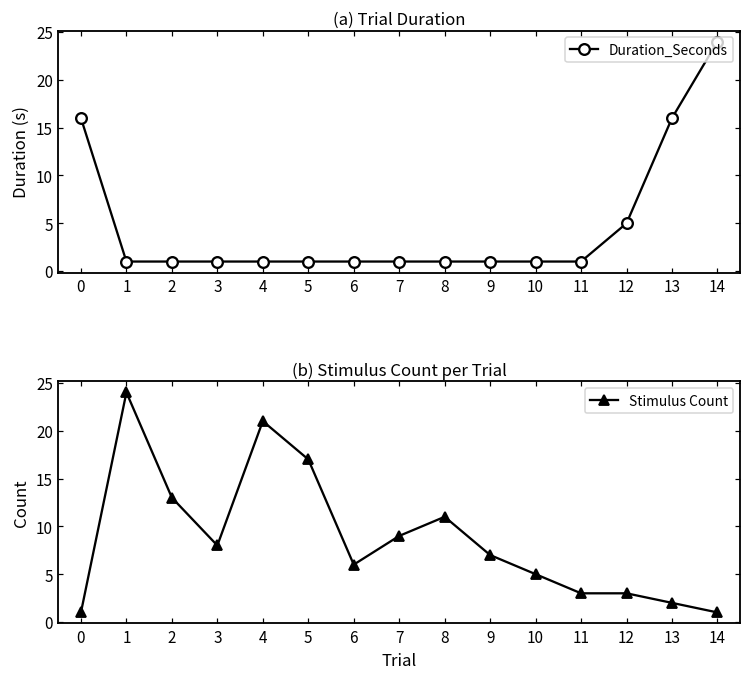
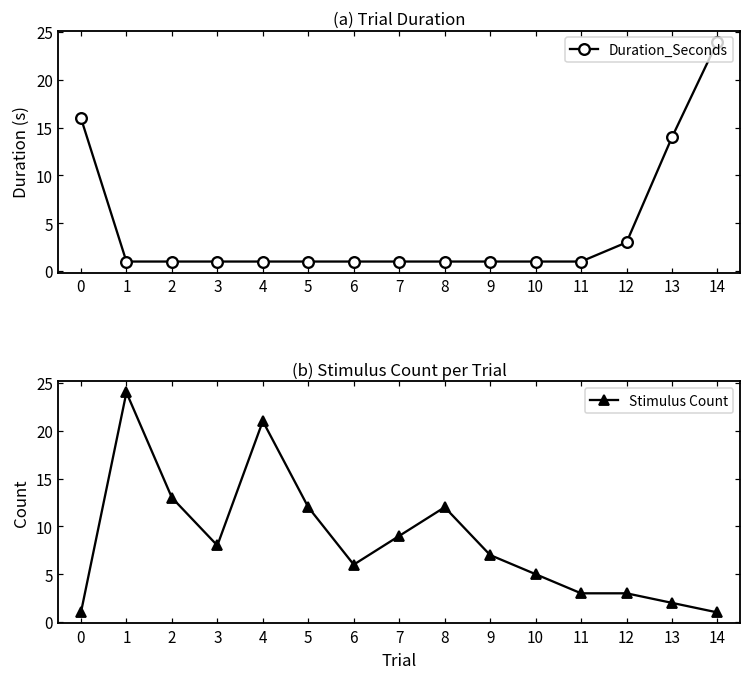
(a) Trial Duration, 12: 5 -> 3
(a) Trial Duration, 13: 16 -> 14
(b) Stimulus Count per Trial, 5: 17 -> 12
(b) Stimulus Count per Trial, 8: 11 -> 12
